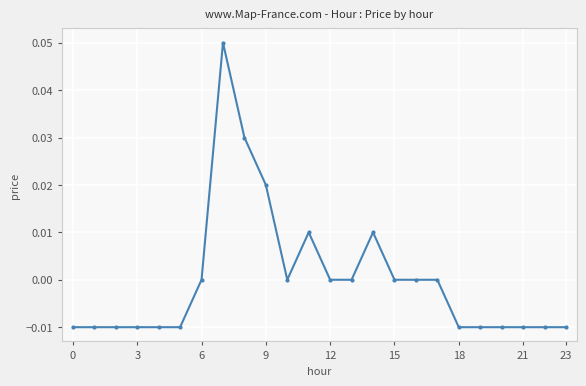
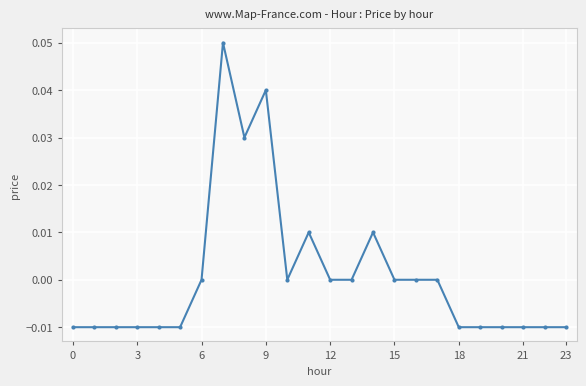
9: 0.02 -> 0.04
